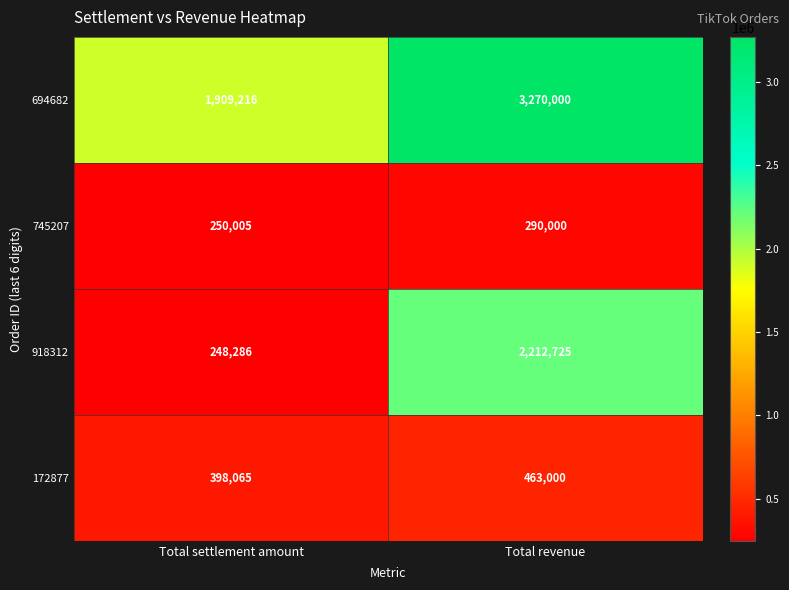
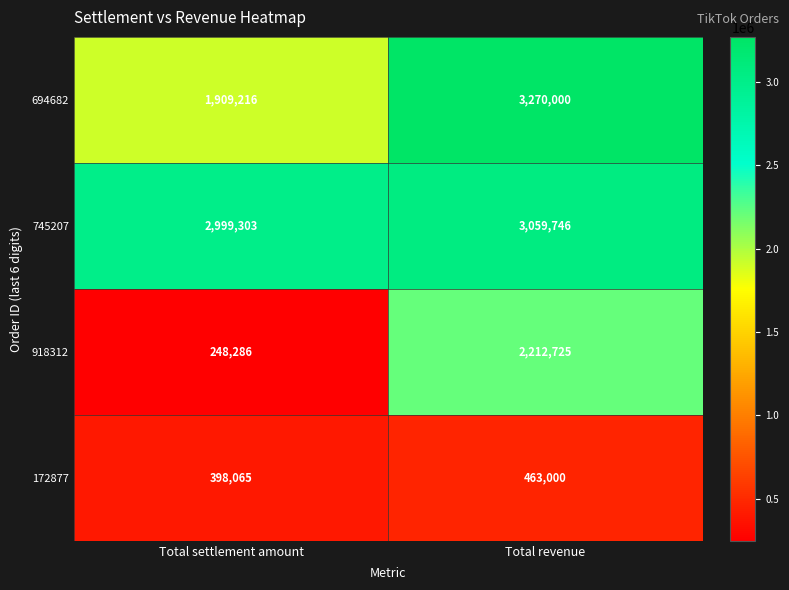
745207, Total settlement amount: 250,005 -> 2,999,303
745207, Total revenue: 290,000 -> 3,059,746
